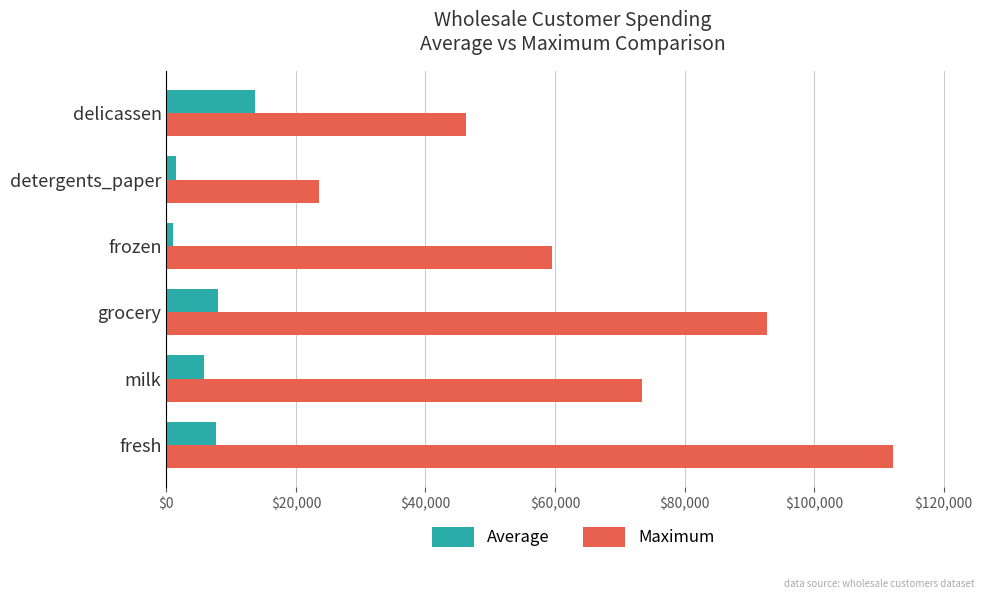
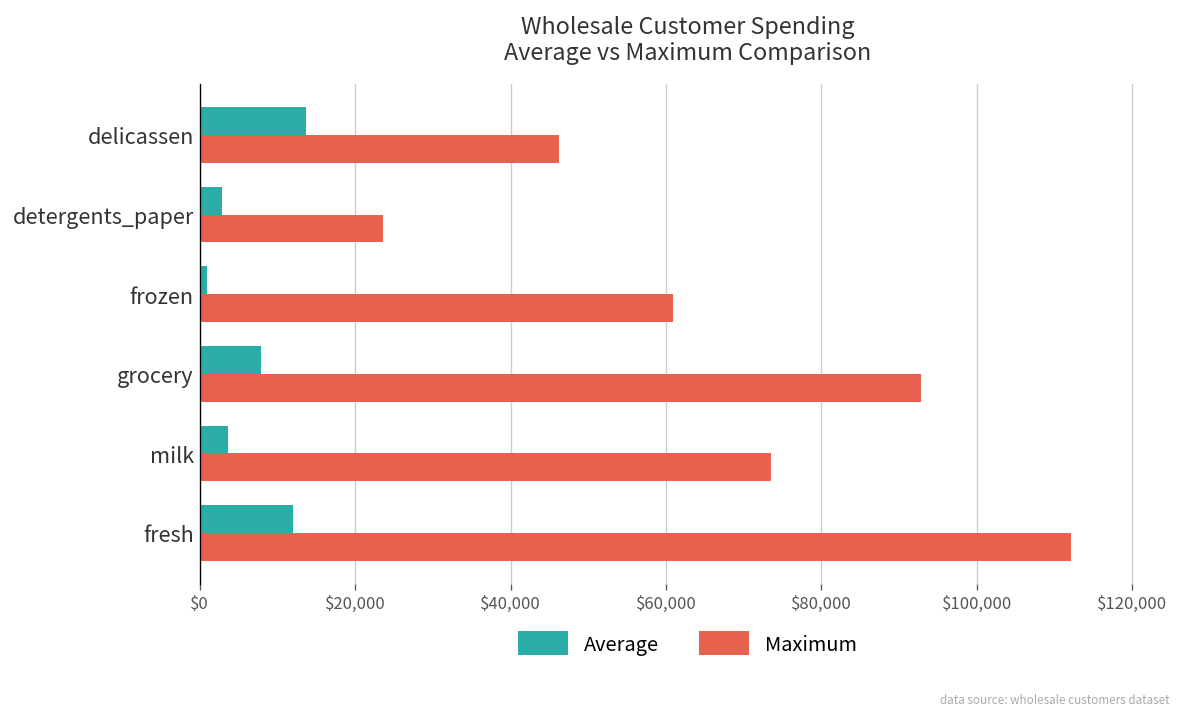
Average, detergents_paper: $2,000 -> $3,000
Maximum, frozen: $60,000 -> $61,000
Average, milk: $6,000 -> $4,000
Average, fresh: $8,000 -> $12,000
